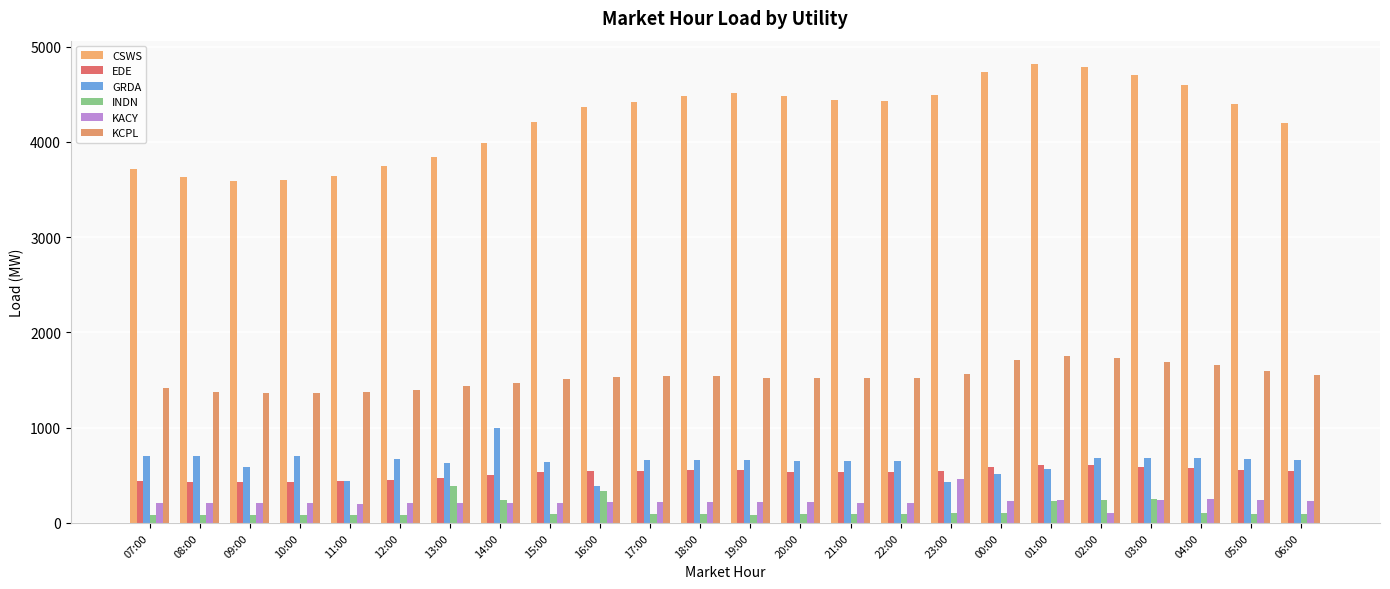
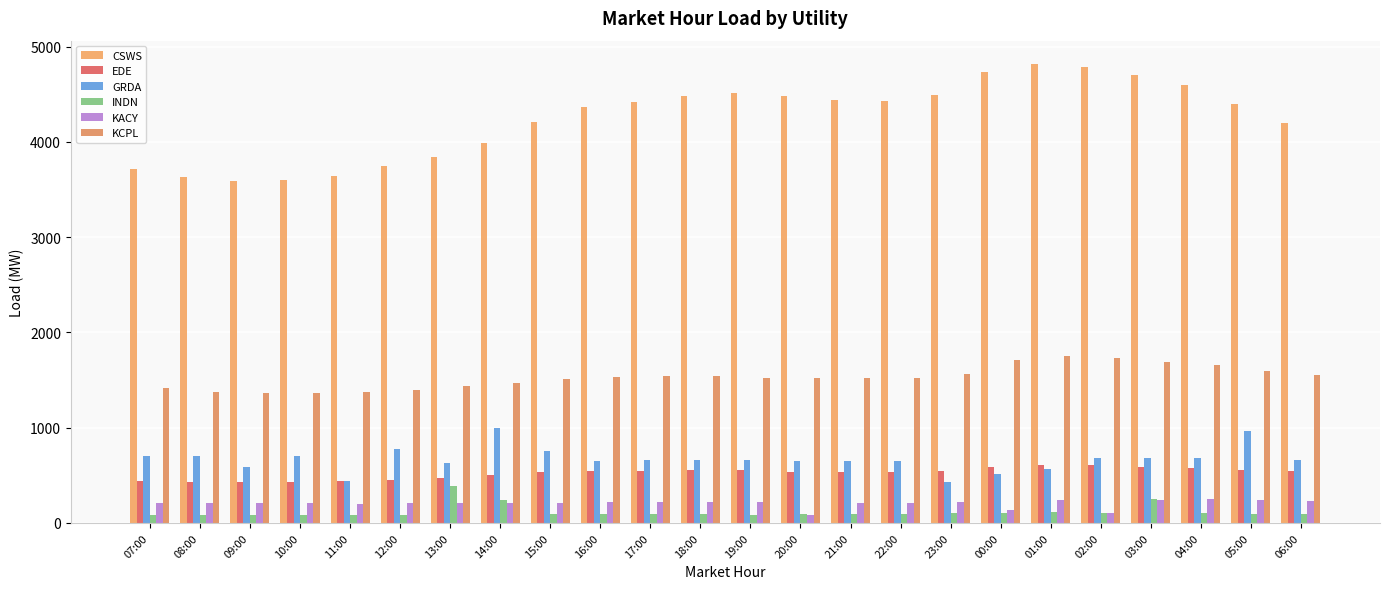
GRDA, 12:00: 700 -> 800
GRDA, 15:00: 600 -> 800
GRDA, 16:00: 400 -> 700
INDN, 16:00: 300 -> 100
KACY, 20:00: 200 -> 100
KACY, 23:00: 500 -> 200
KACY, 00:00: 200 -> 100
INDN, 01:00: 200 -> 100
INDN, 02:00: 200 -> 100
GRDA, 05:00: 700 -> 1000
